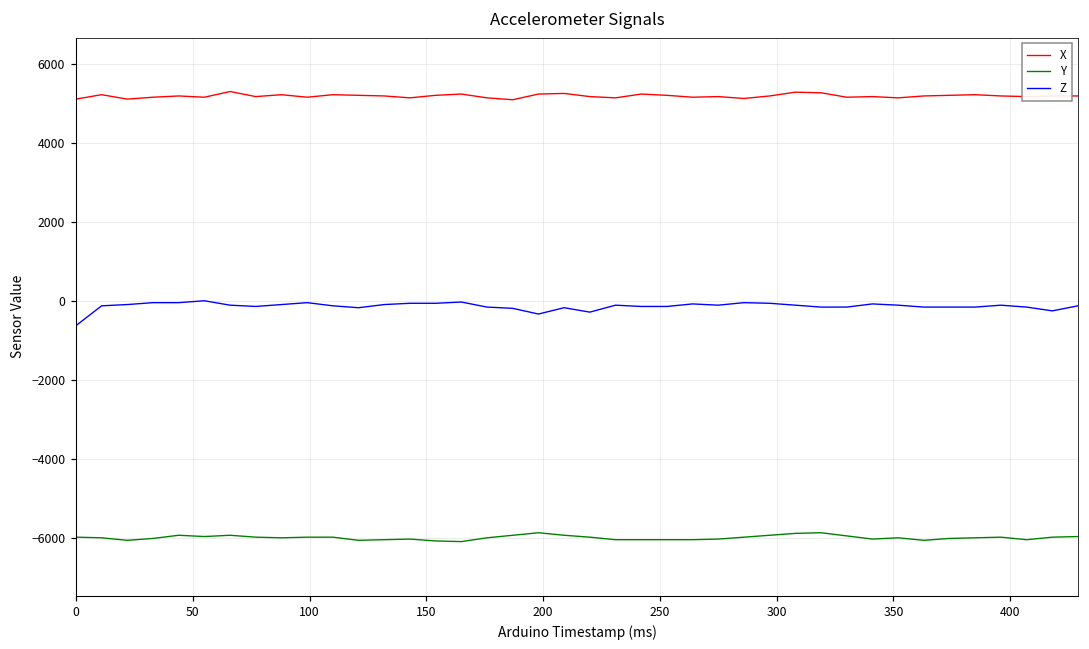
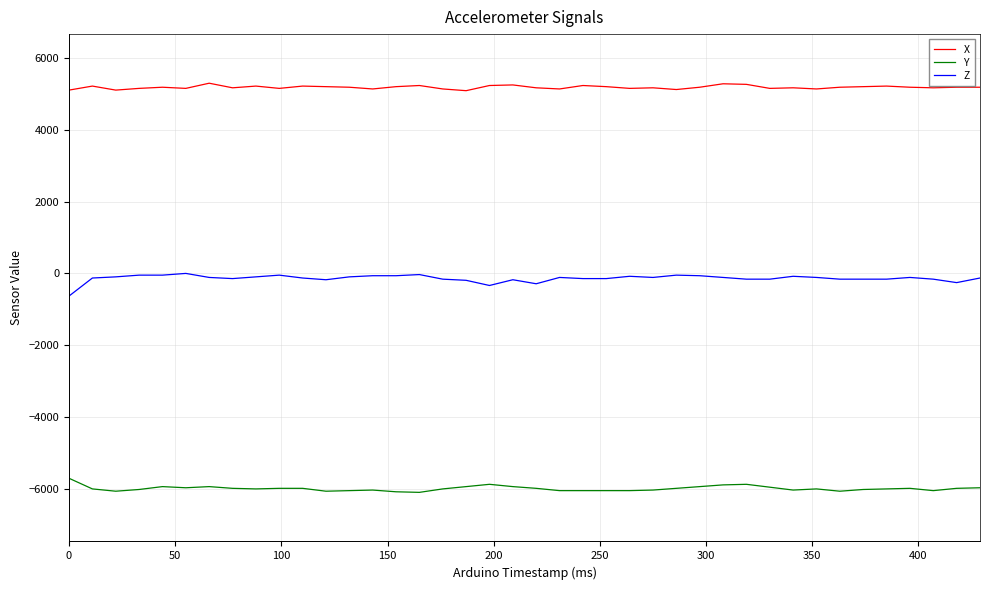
Y, 0: -6000 -> -5700
